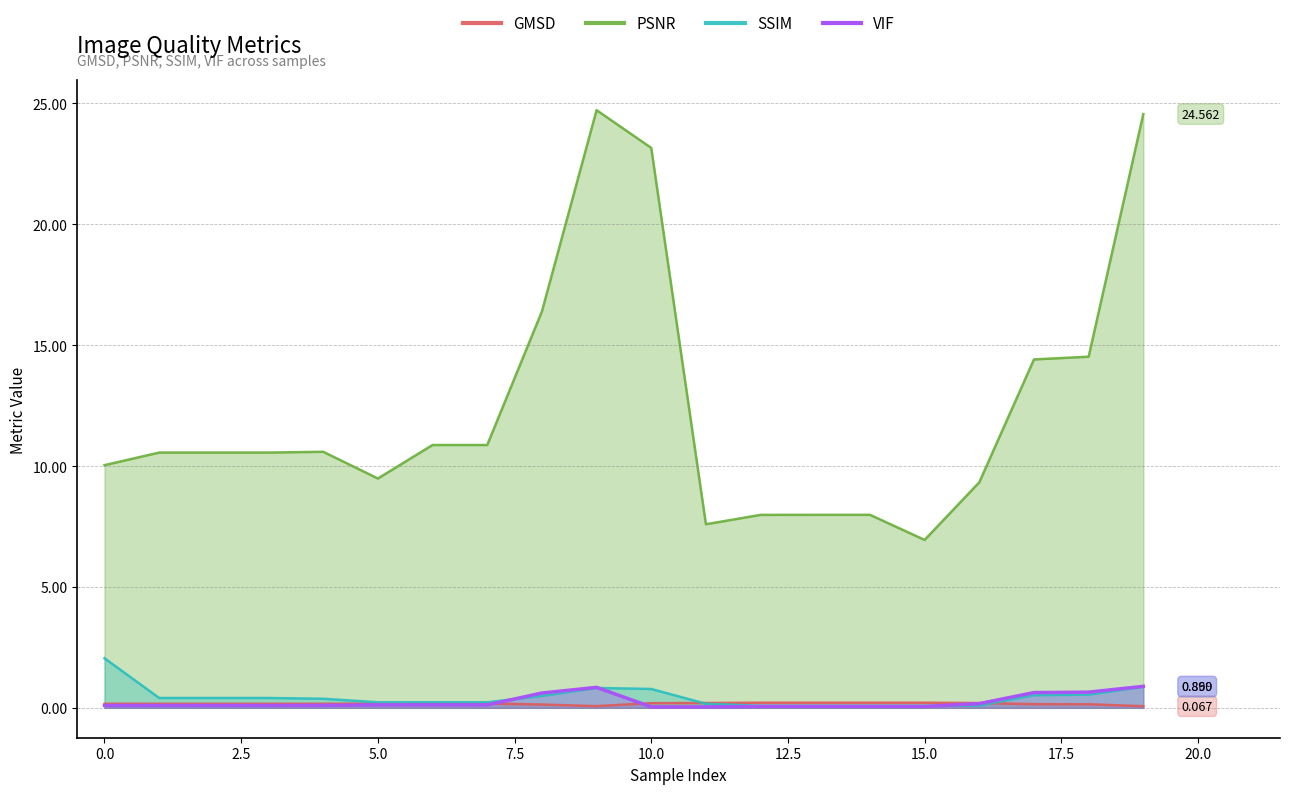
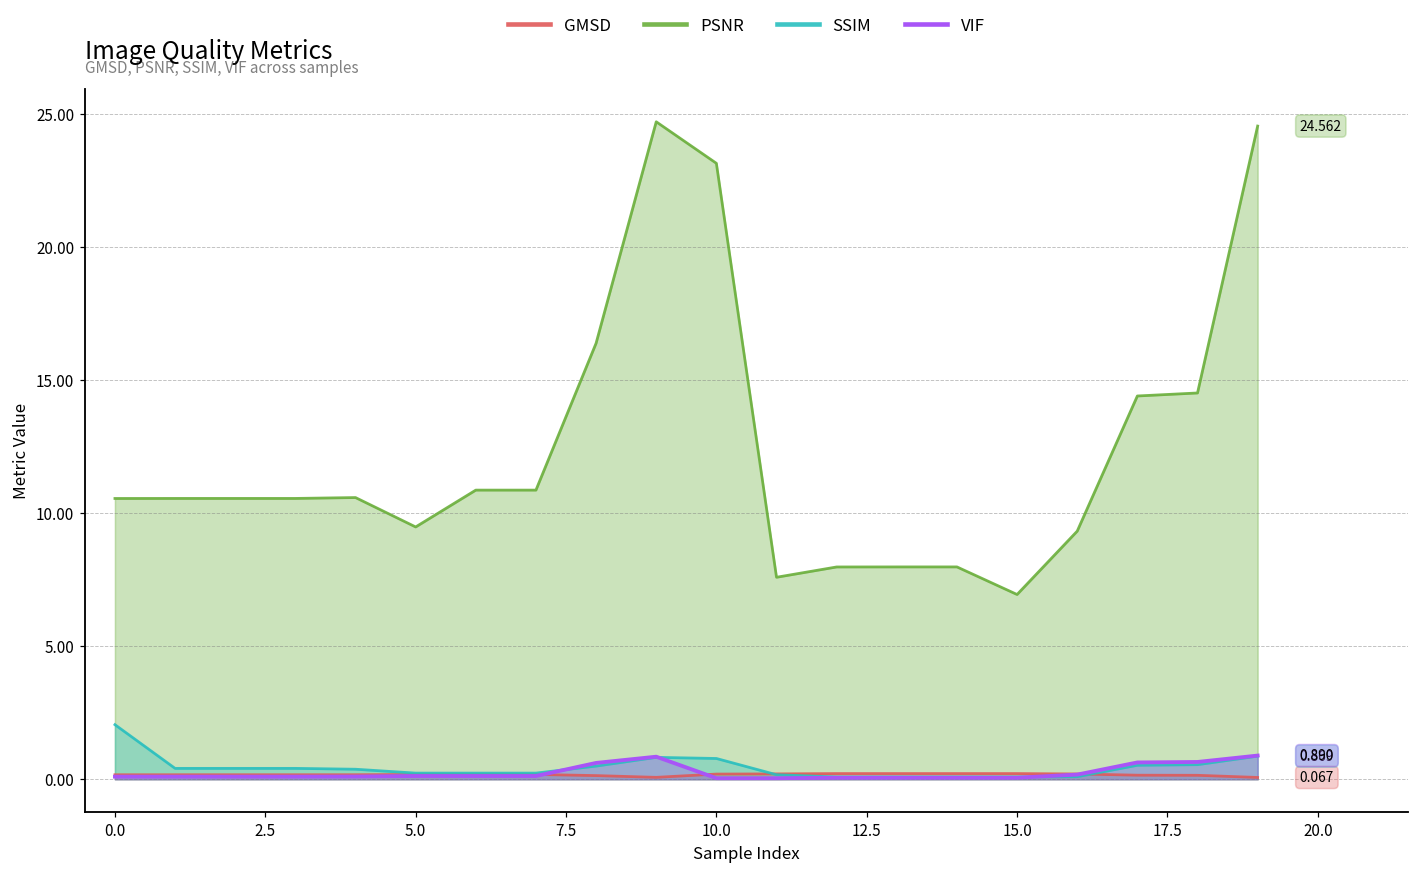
PSNR, 0.0: 10.0 -> 10.6
